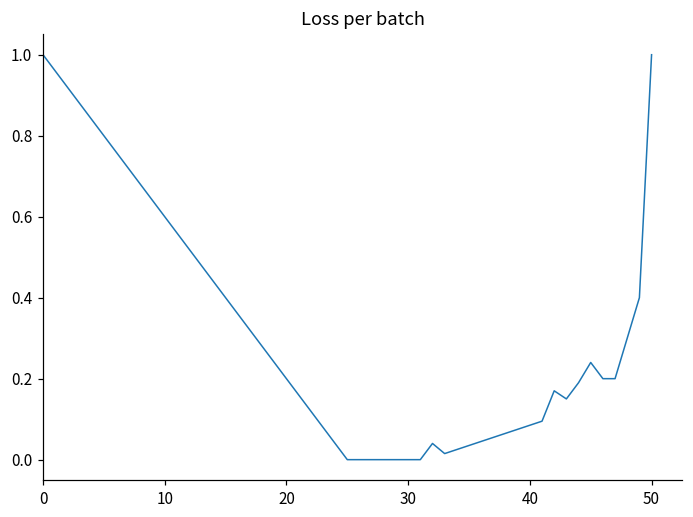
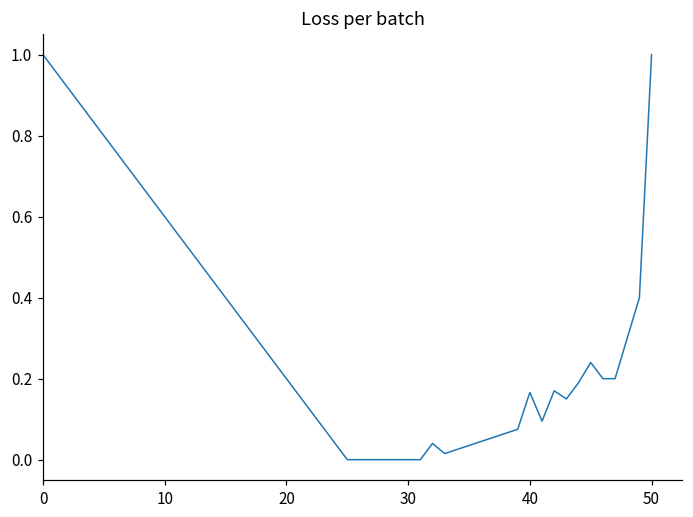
40: 0.09 -> 0.17
